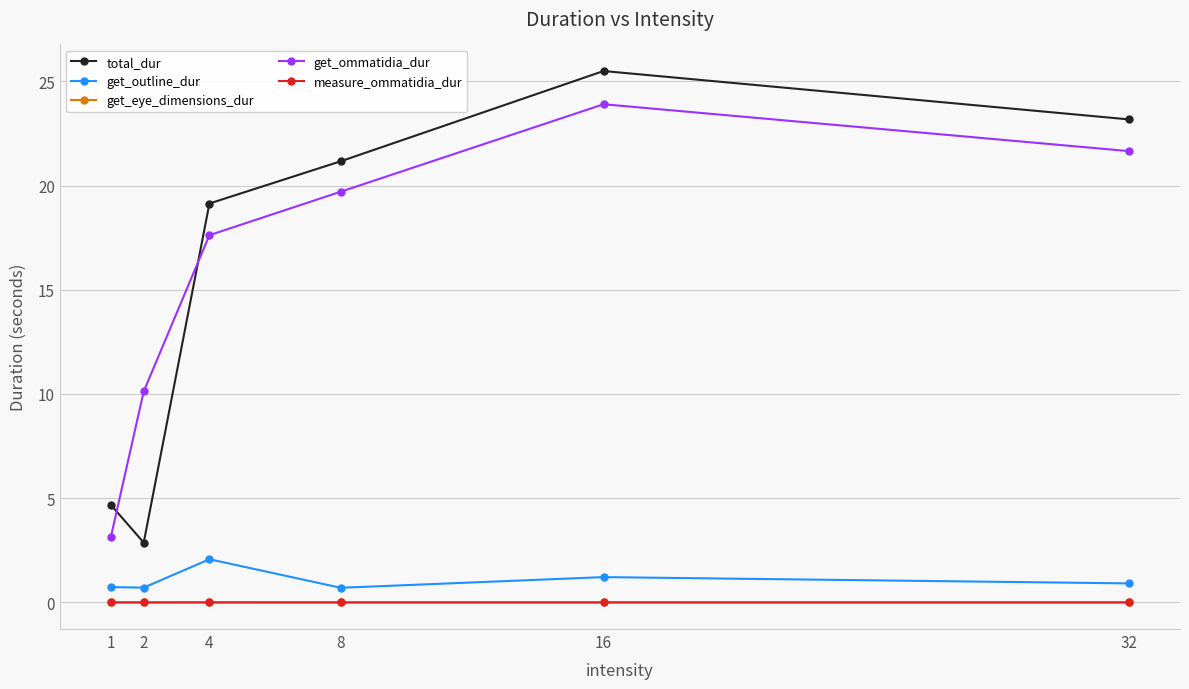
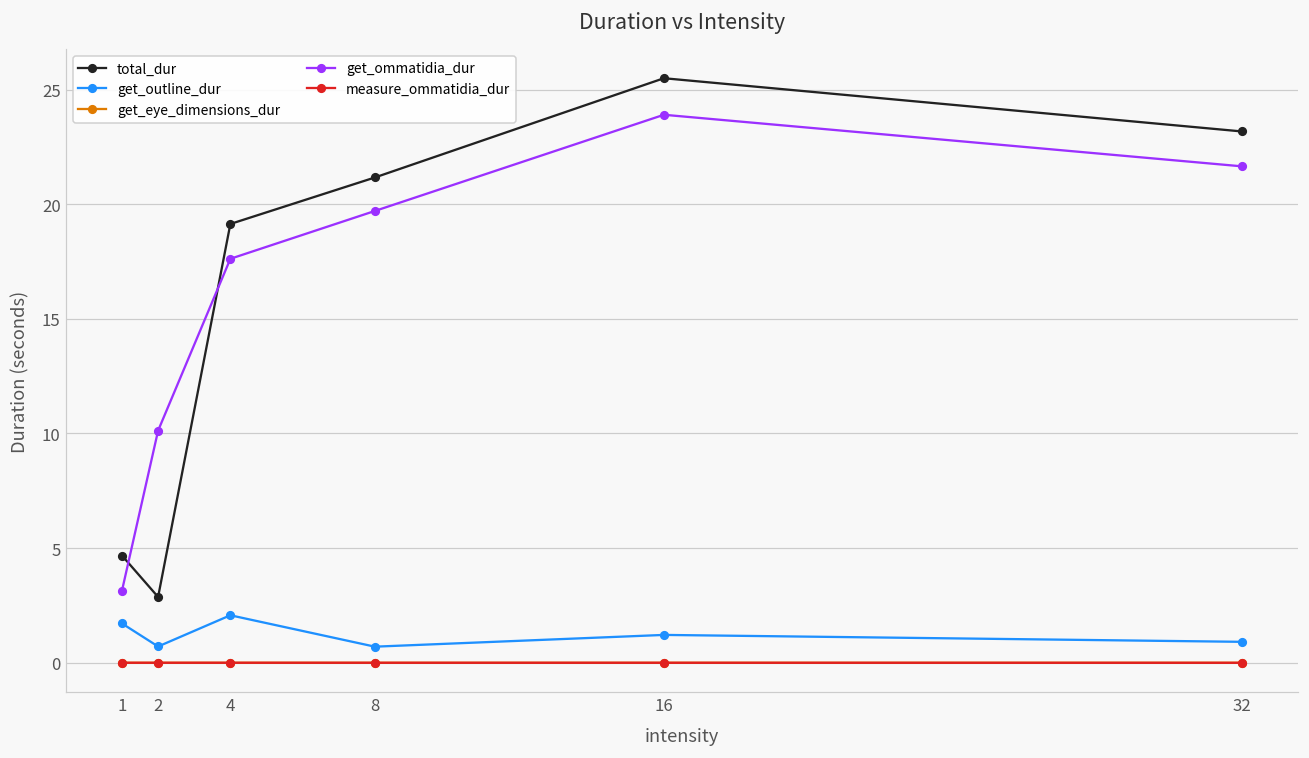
get_outline_dur, 1: 0.7 -> 1.7
